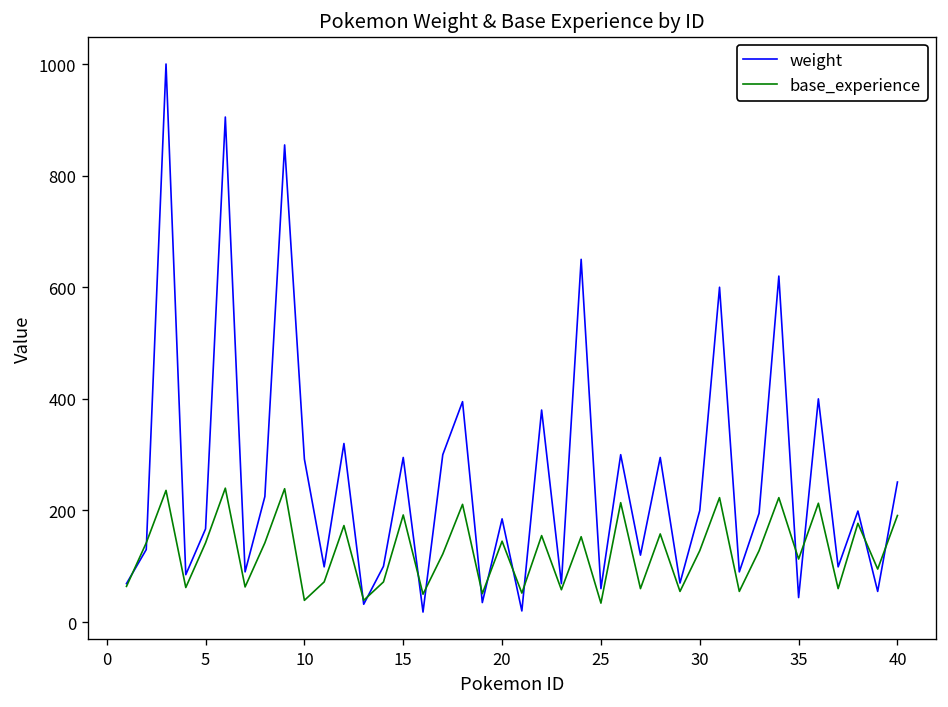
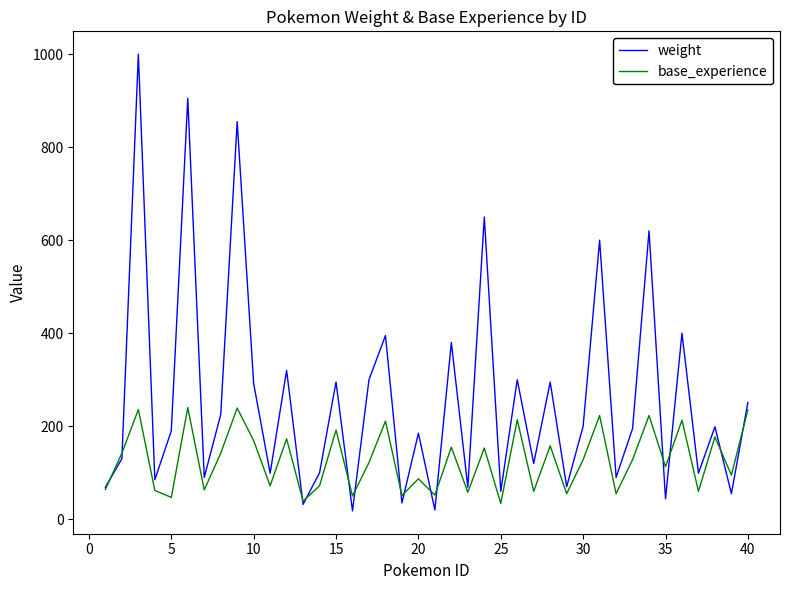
weight, 5: 170 -> 190
base_experience, 5: 140 -> 50
base_experience, 10: 40 -> 170
base_experience, 20: 150 -> 90
base_experience, 40: 190 -> 240
